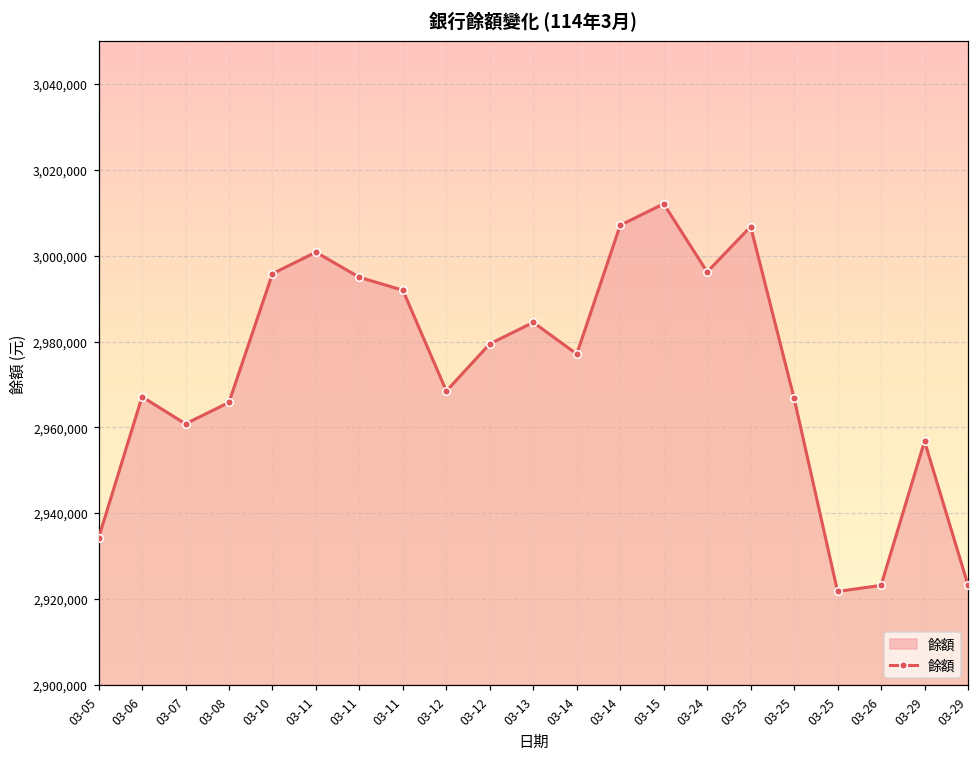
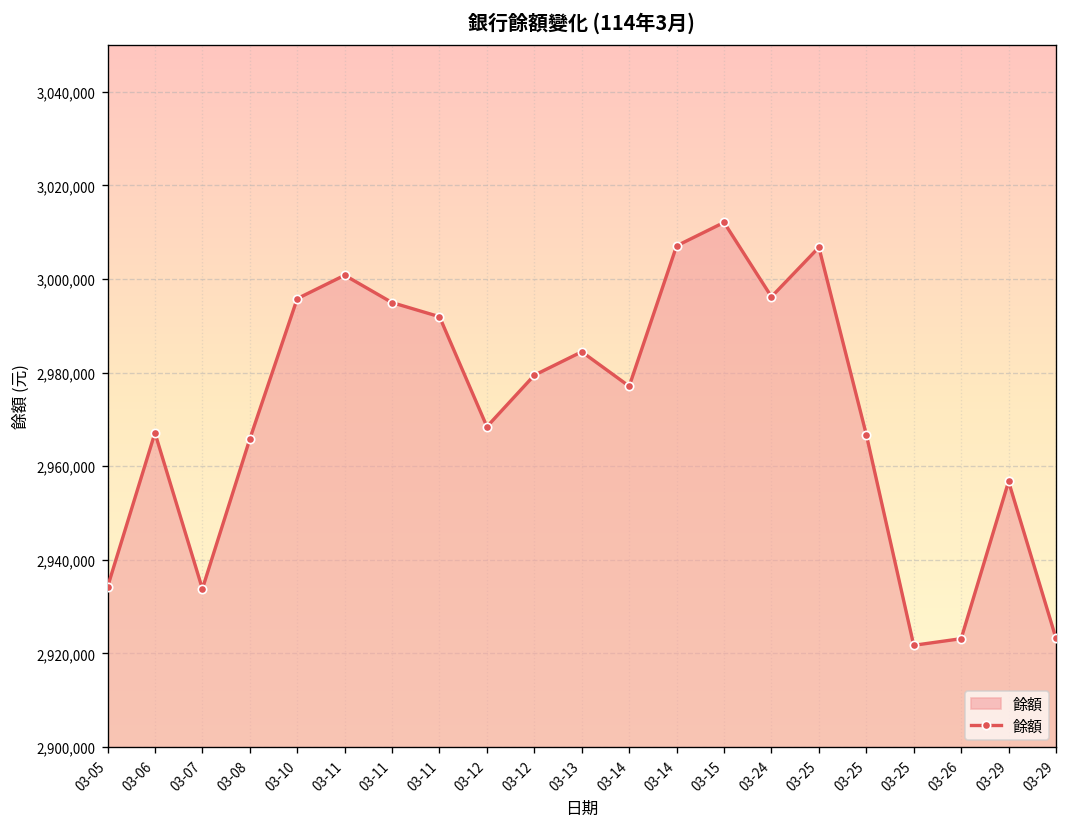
03-07: 2,961,000 -> 2,934,000
